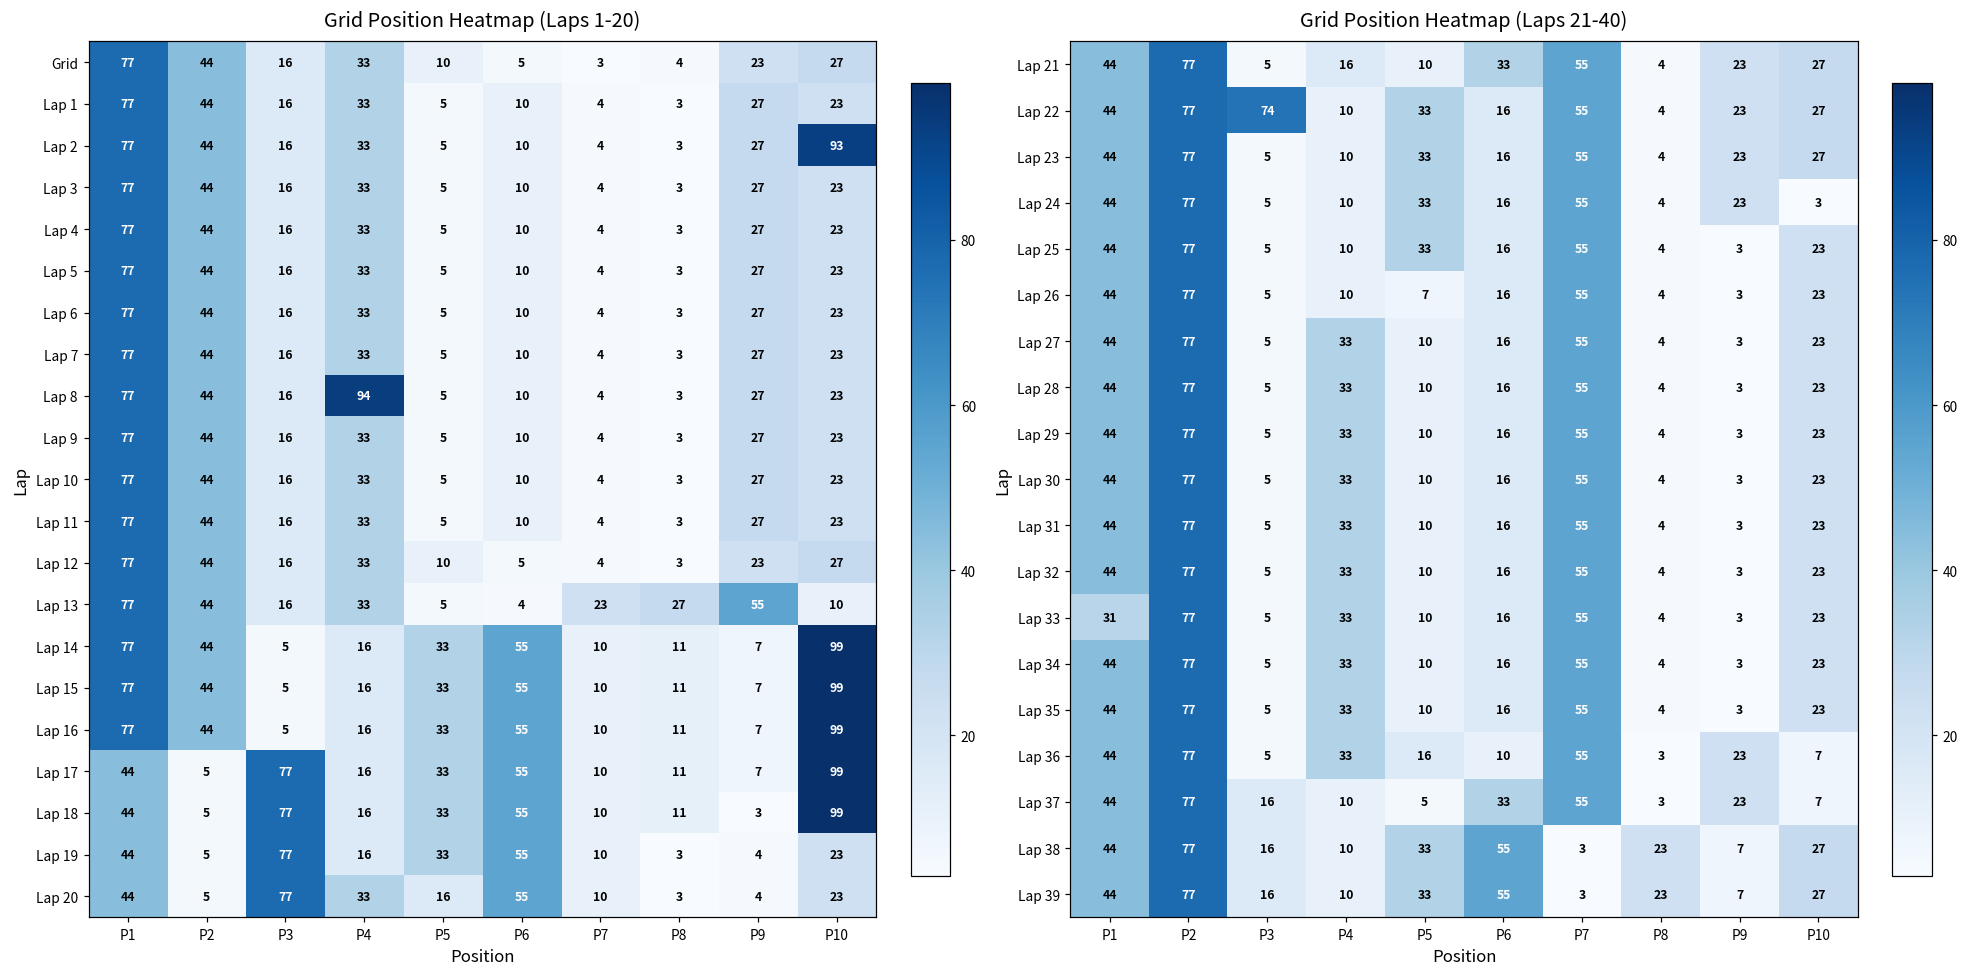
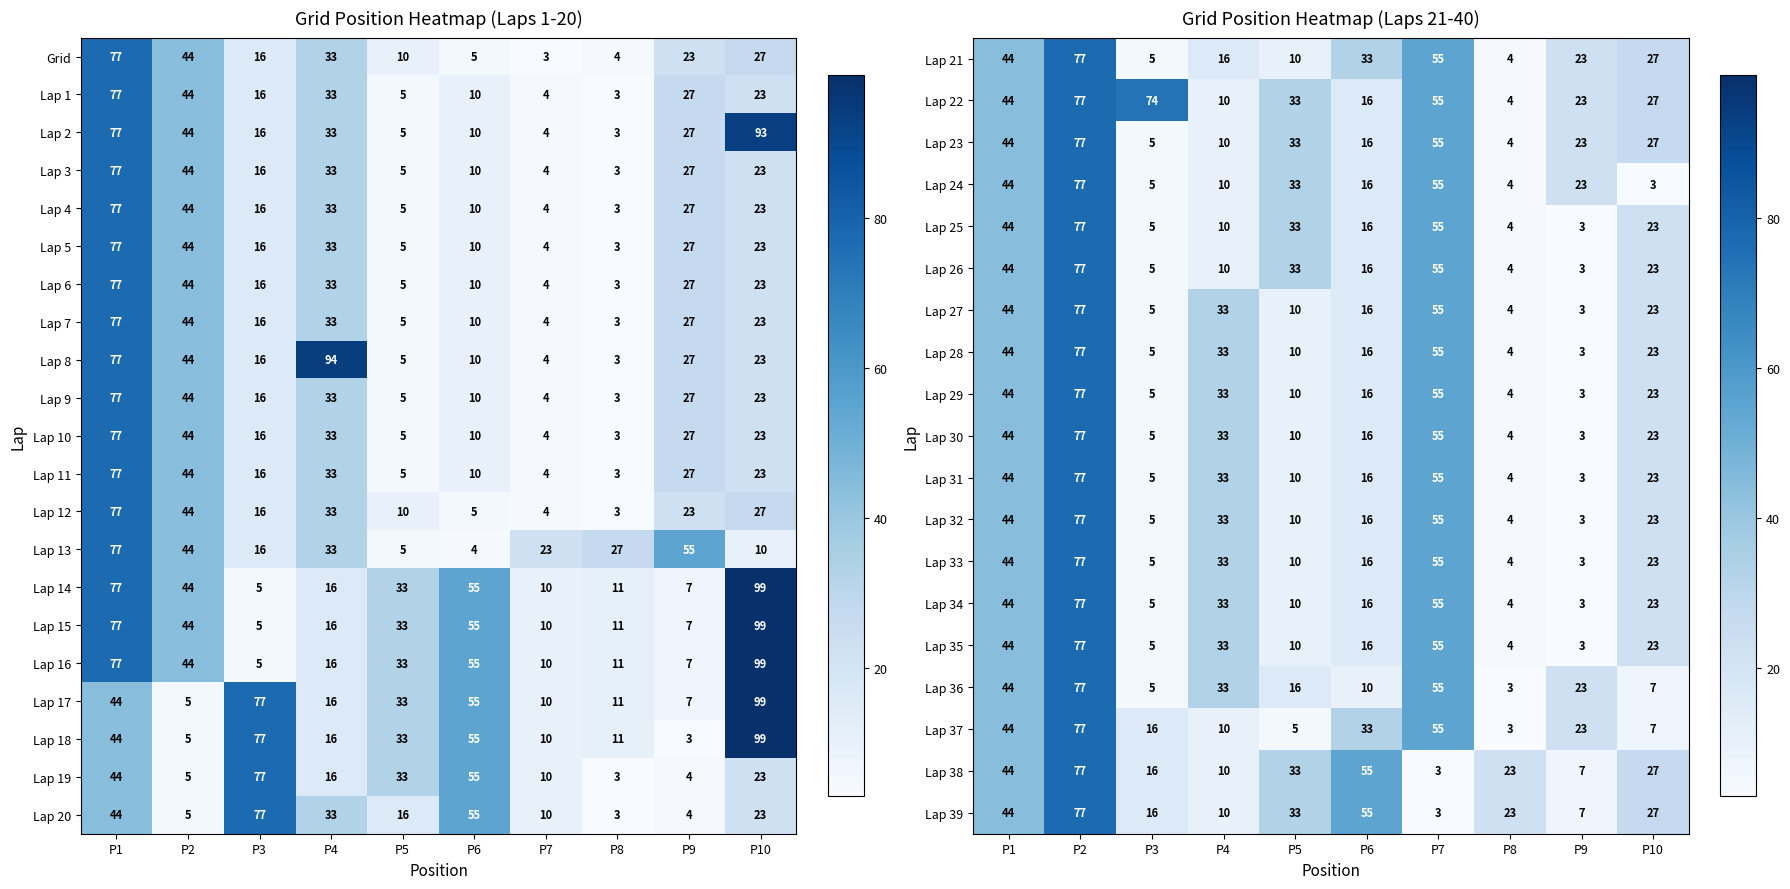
Grid Position Heatmap (Laps 21-40), Lap 26, P5: 7 -> 33
Grid Position Heatmap (Laps 21-40), Lap 33, P1: 31 -> 44
